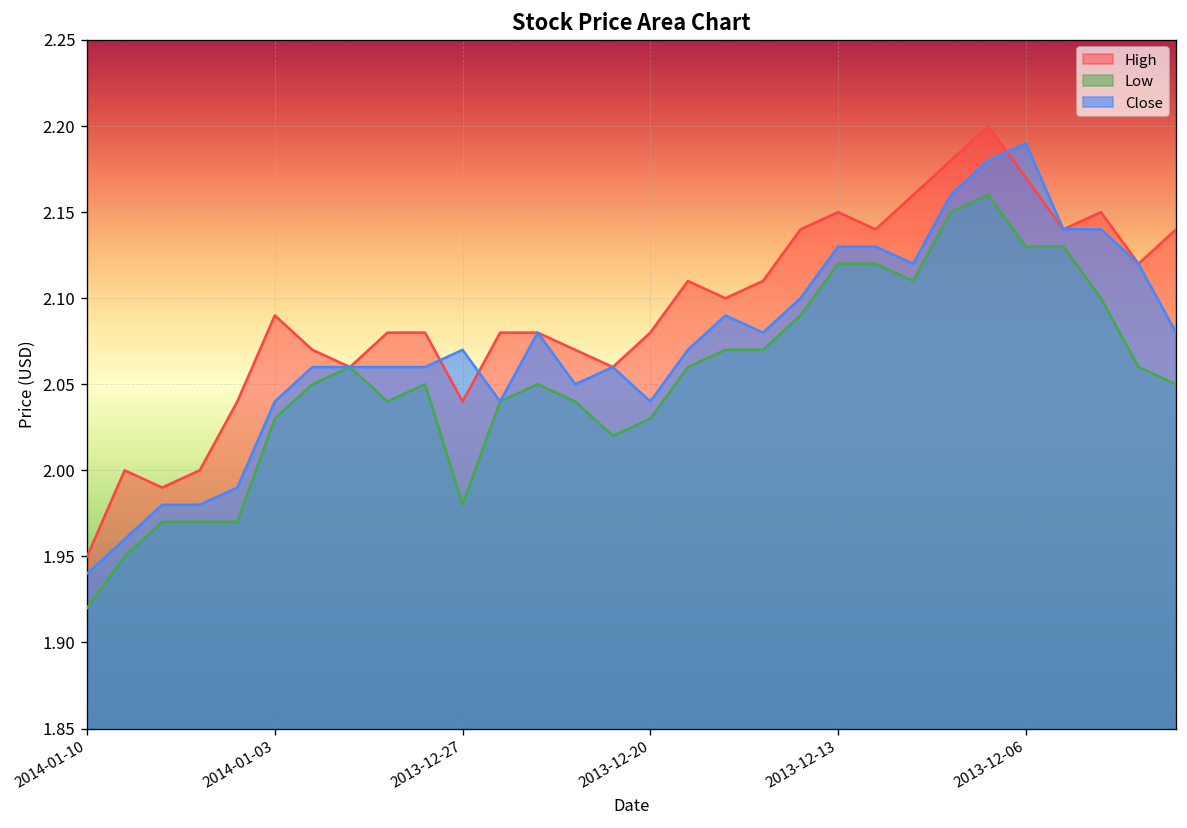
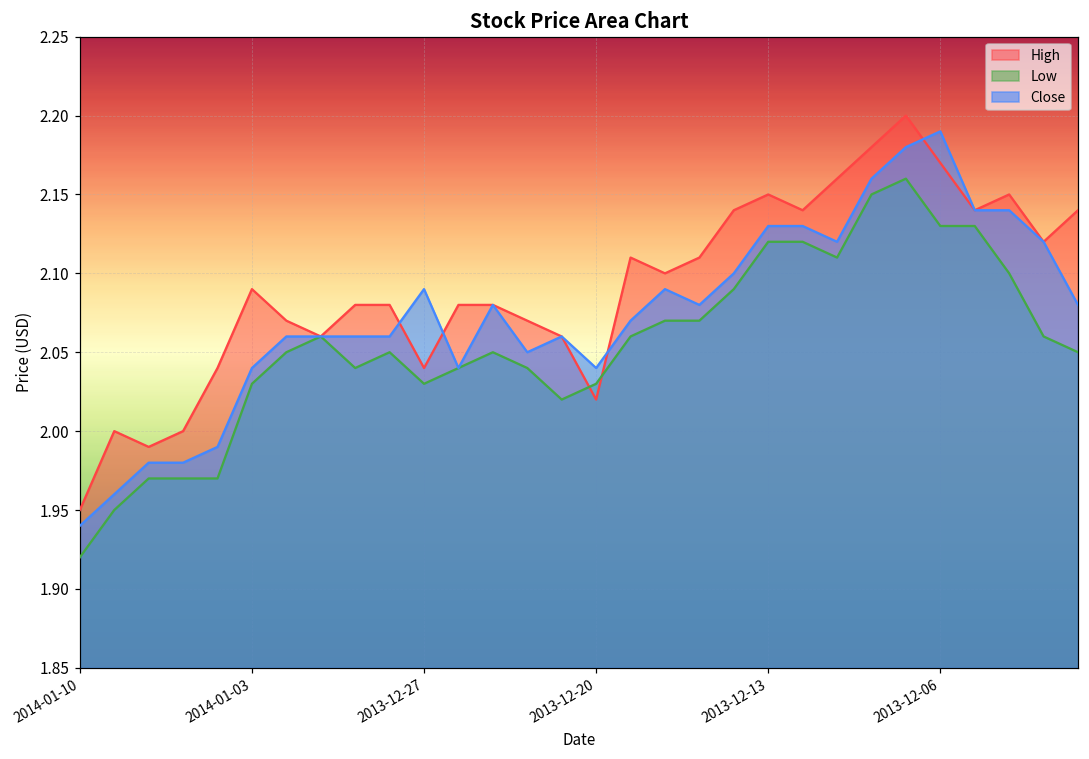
Low, 2013-12-27: 1.98 -> 2.03
Close, 2013-12-27: 2.07 -> 2.09
High, 2013-12-20: 2.08 -> 2.02
